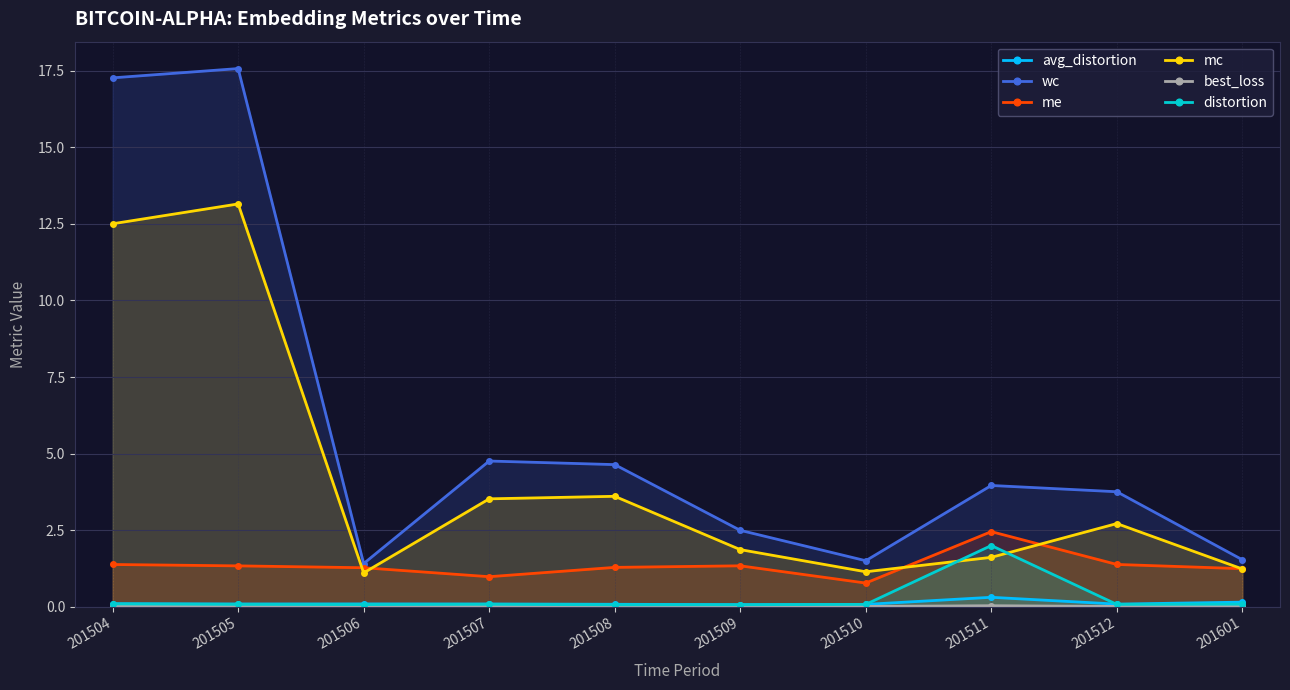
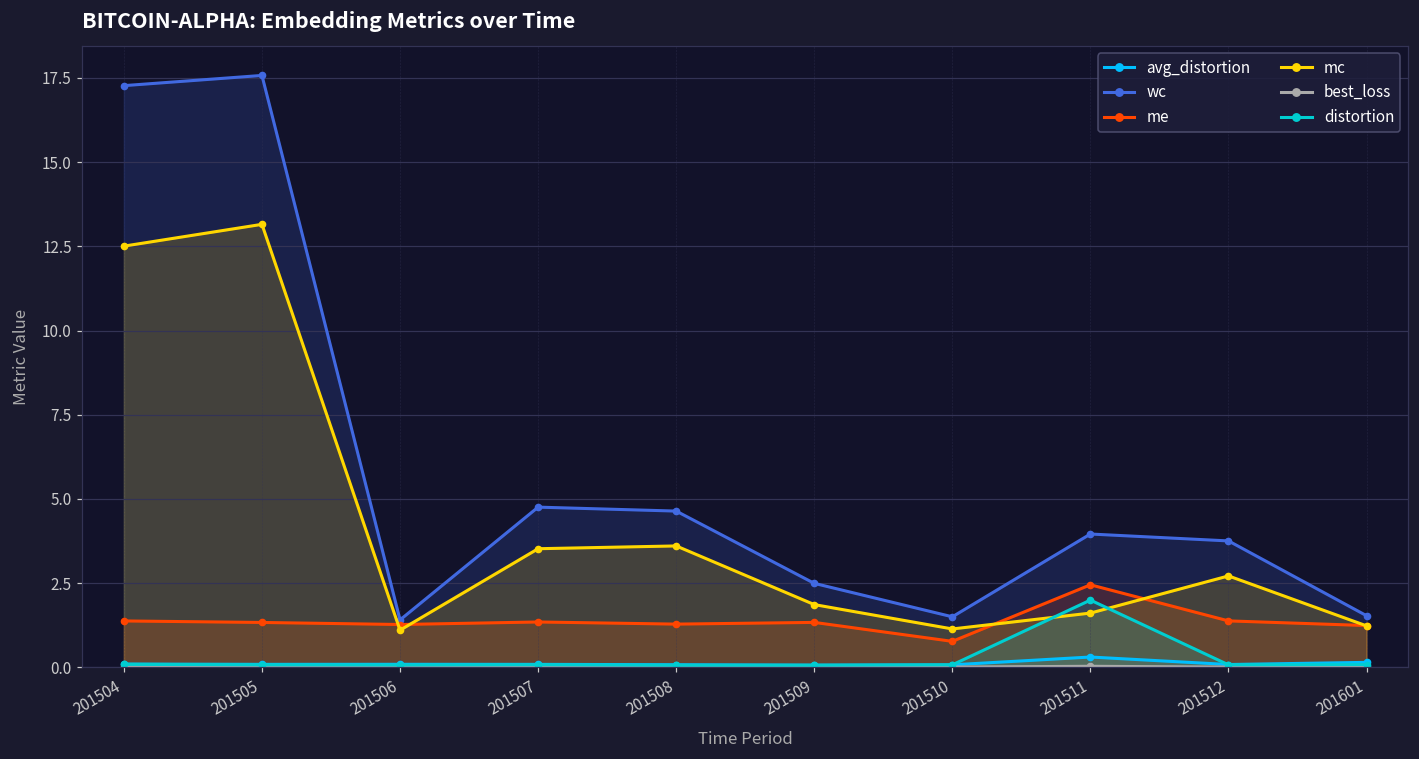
me, 201507: 1.0 -> 1.4
